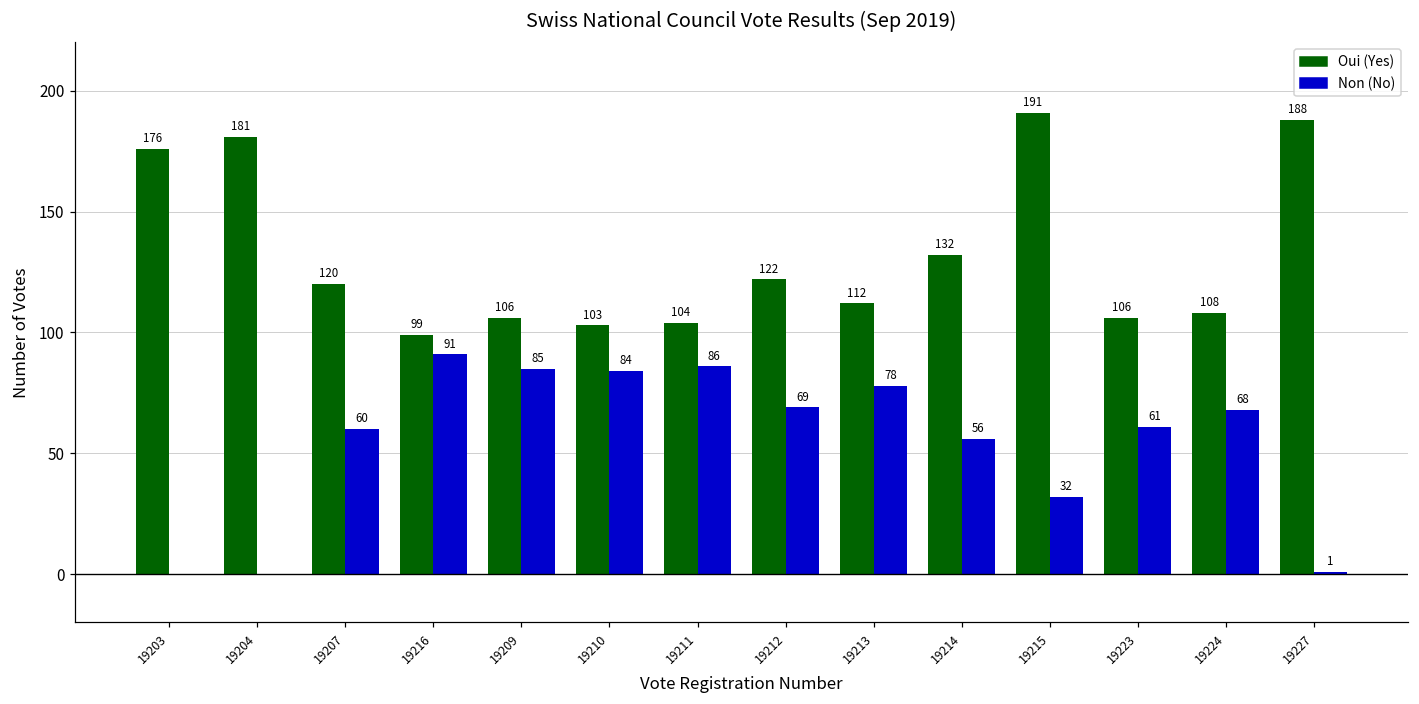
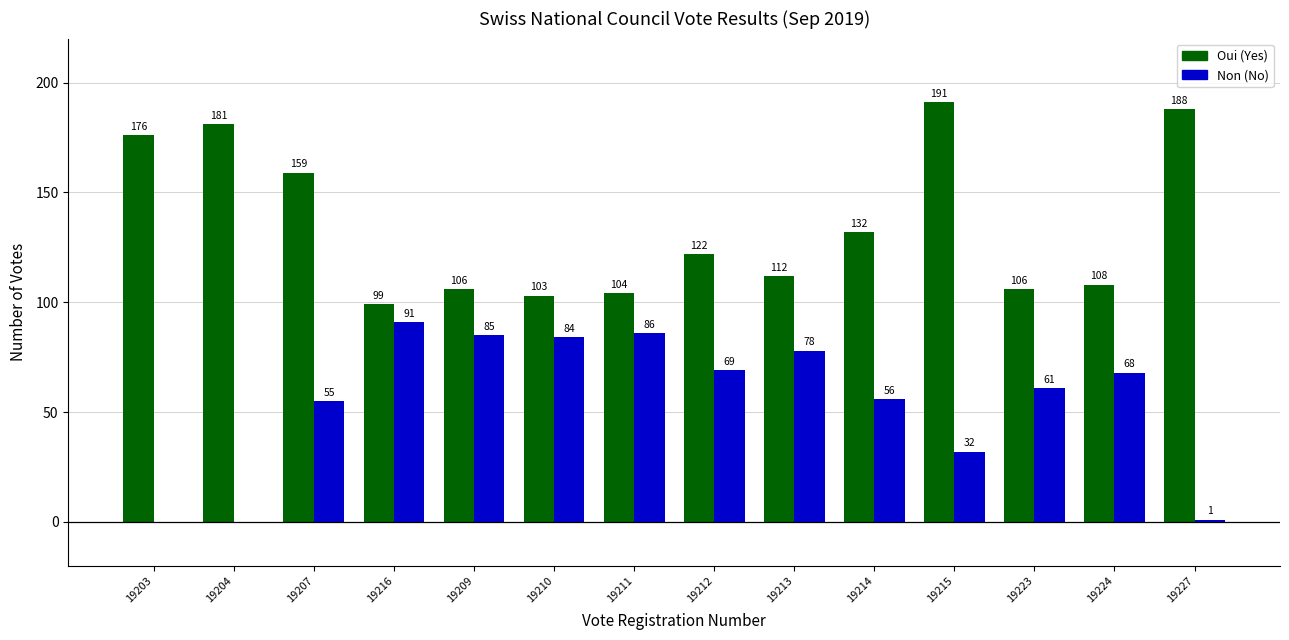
Oui (Yes), 19207: 120 -> 159
Non (No), 19207: 60 -> 55
